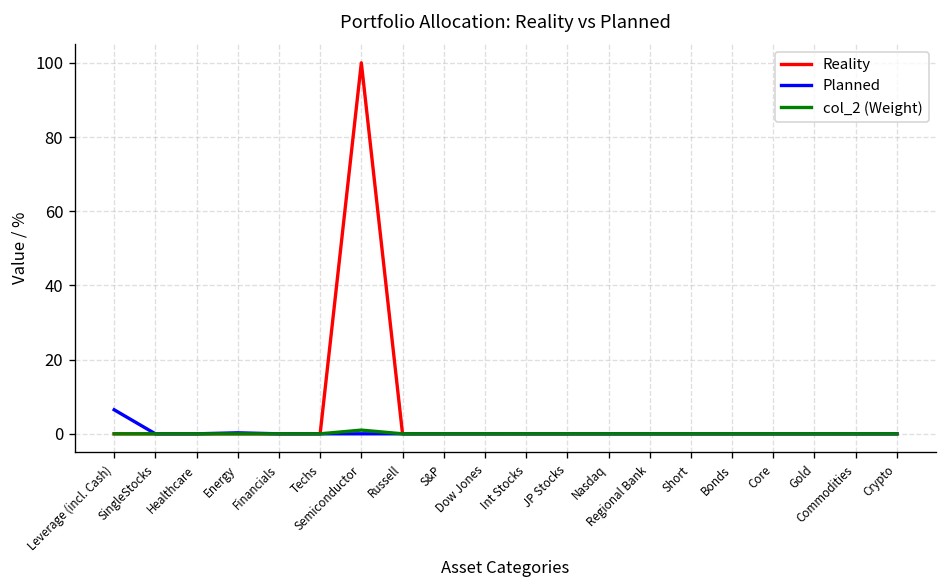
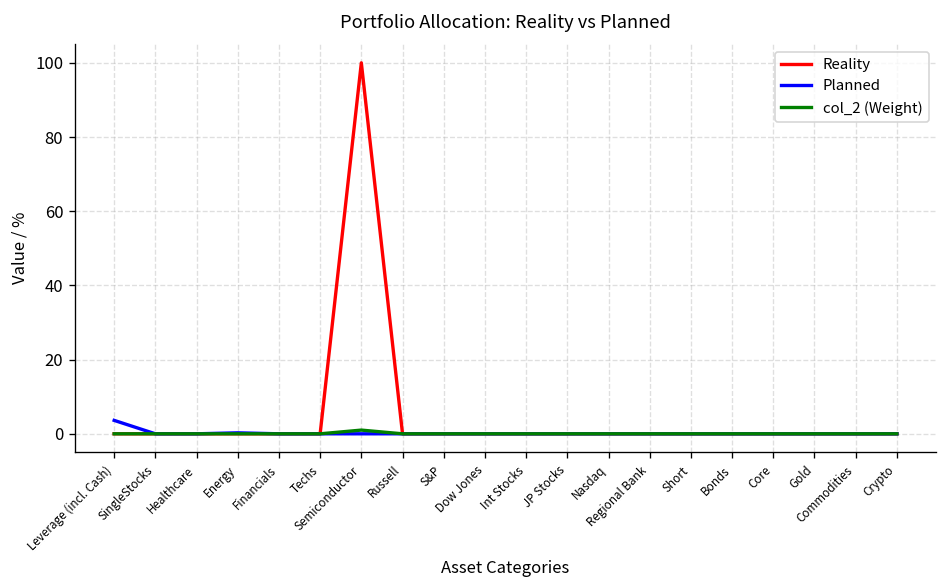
Planned, Leverage (incl. Cash): 6 -> 4
